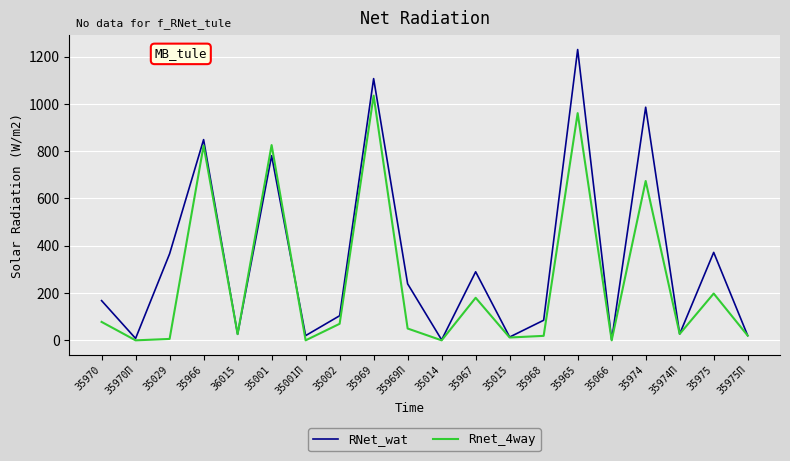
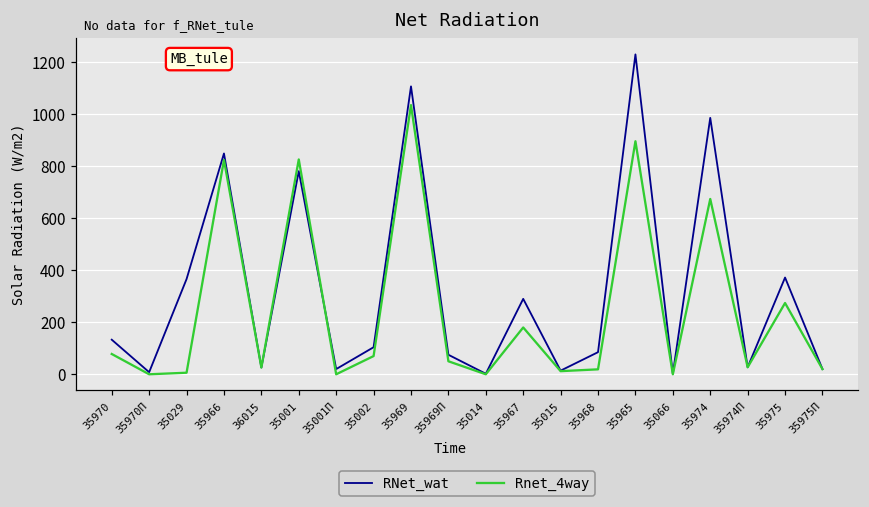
RNet_wat, 35970: 170 -> 130
RNet_wat, 35969П: 240 -> 80
Rnet_4way, 35965: 960 -> 900
Rnet_4way, 35975: 200 -> 270
